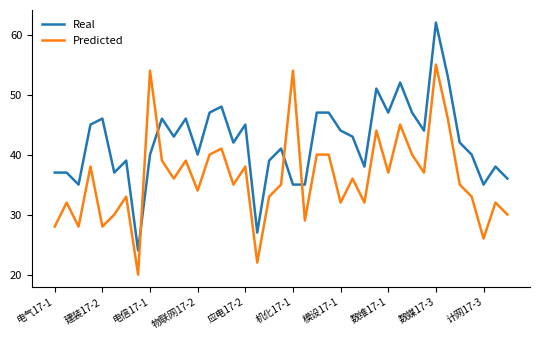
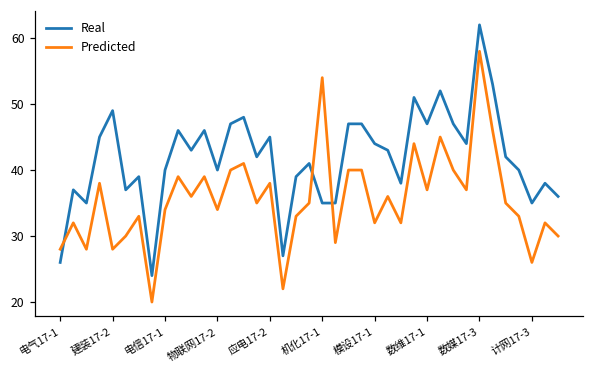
Real, 电气17-1: 37 -> 26
Real, 建装17-2: 46 -> 49
Predicted, 电信17-1: 54 -> 34
Predicted, 数媒17-3: 55 -> 58
